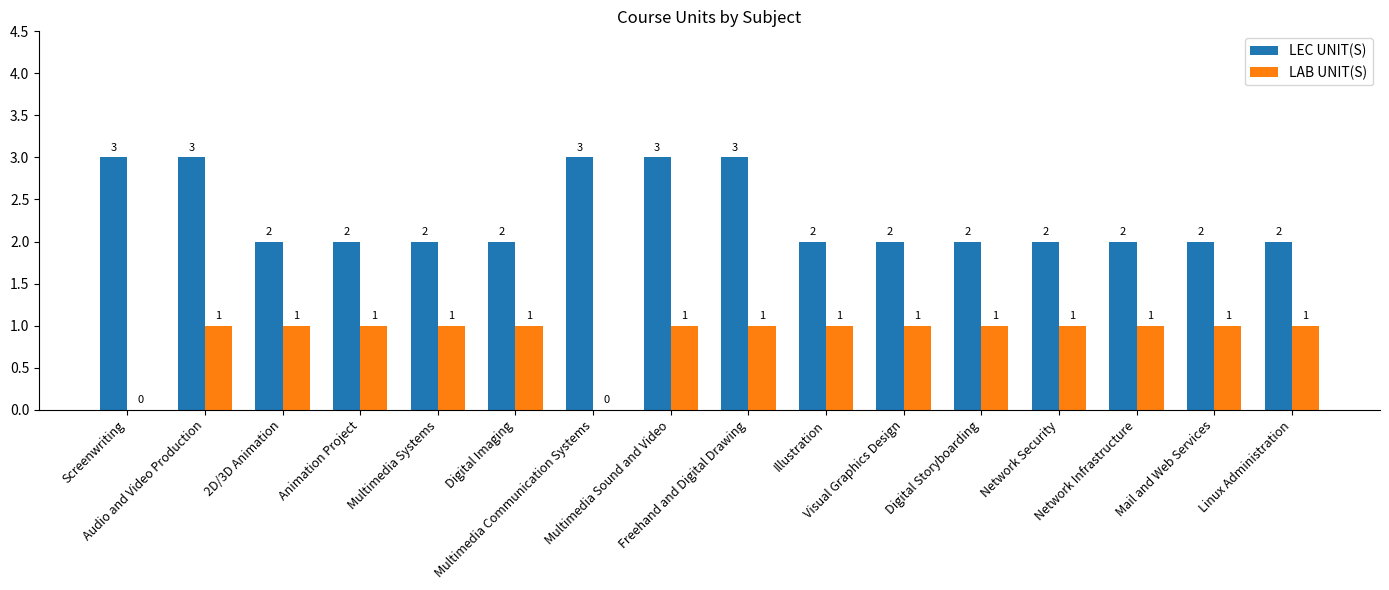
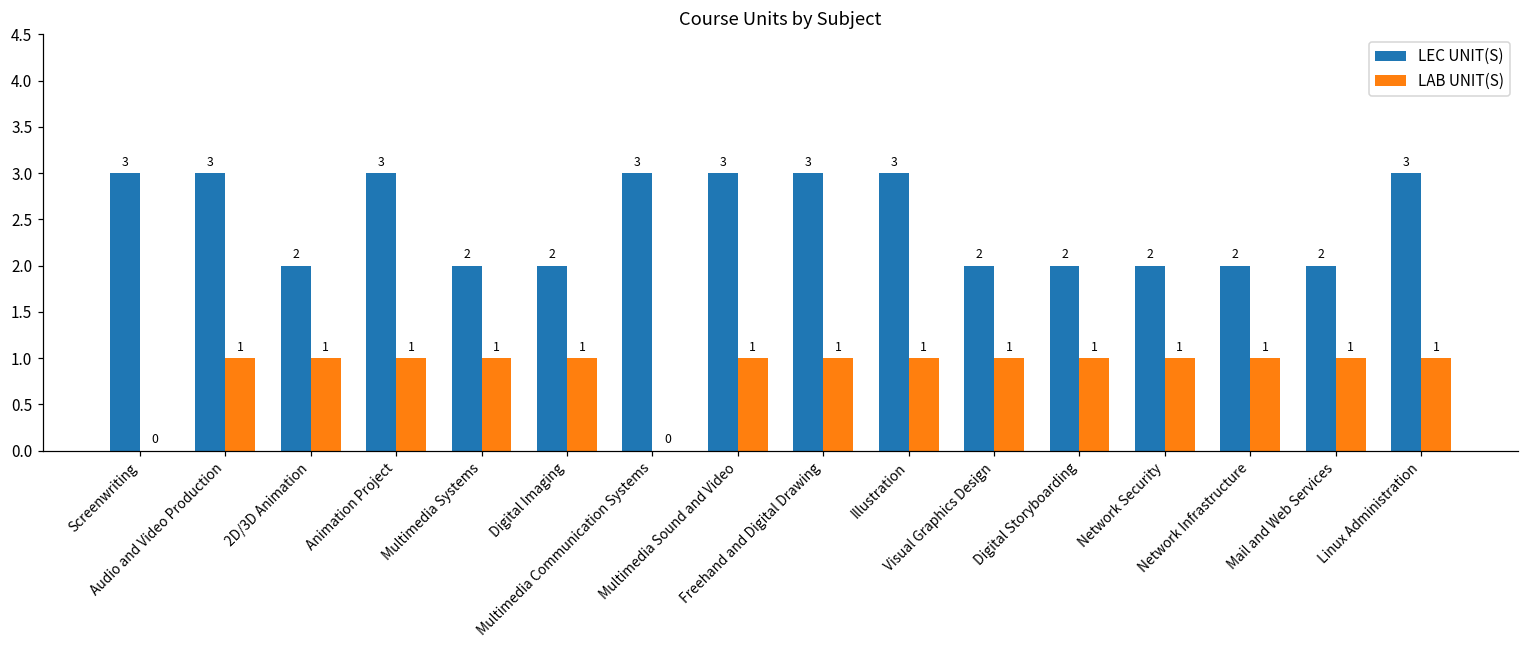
LEC UNIT(S), Animation Project: 2 -> 3
LEC UNIT(S), Illustration: 2 -> 3
LEC UNIT(S), Linux Administration: 2 -> 3
